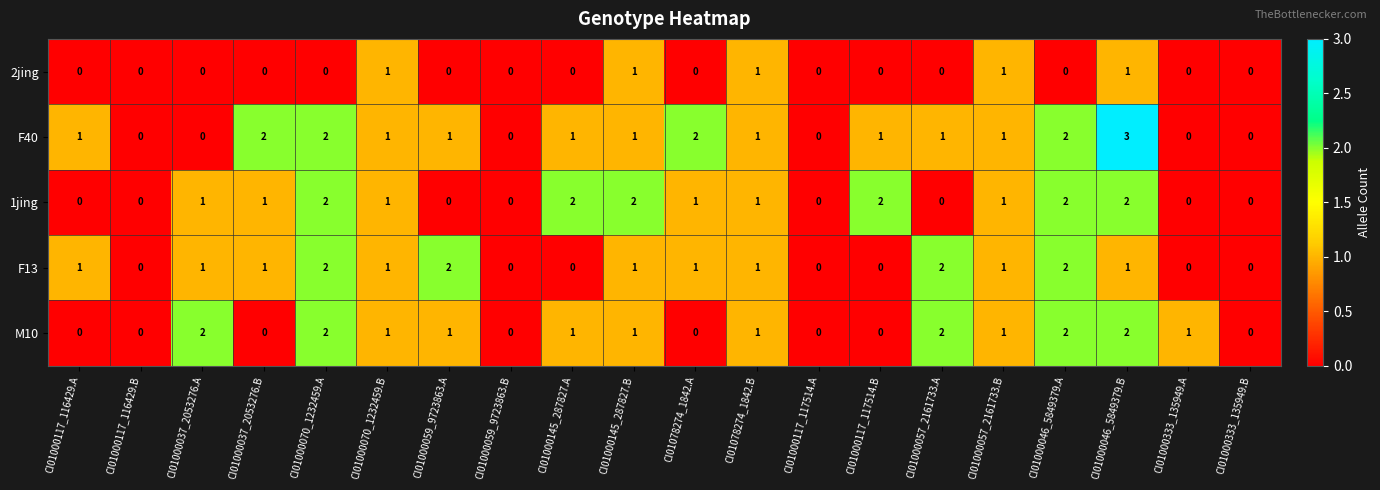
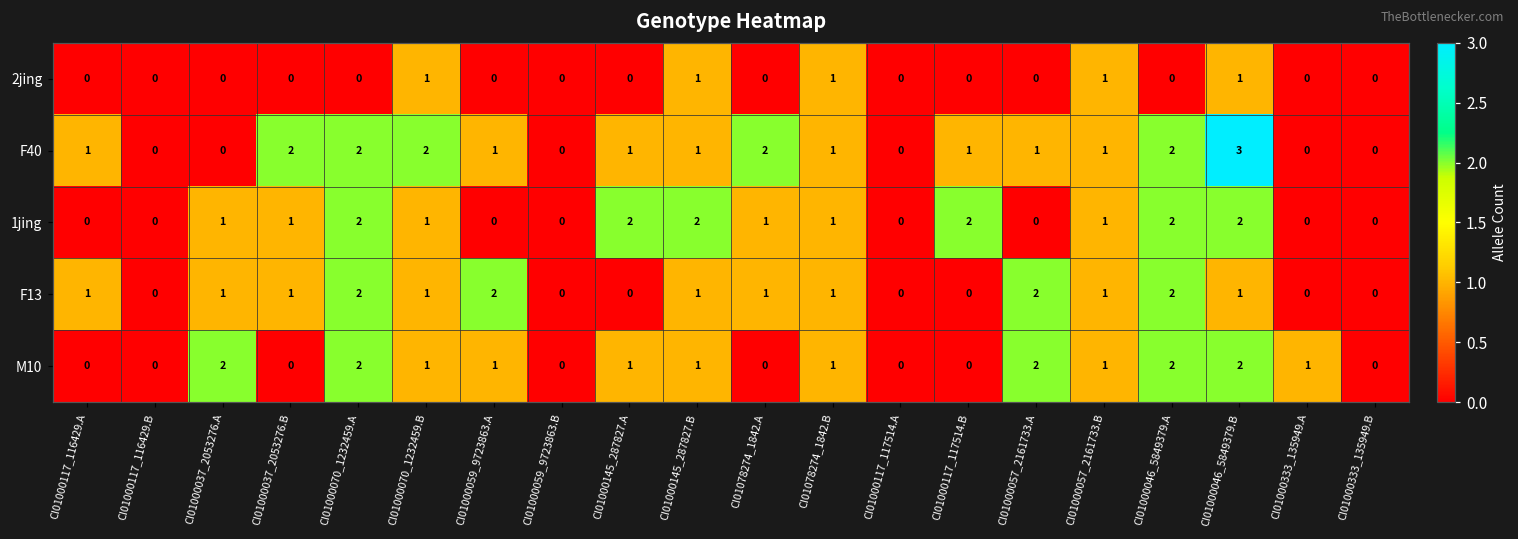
F40, CI01000070_1232459.B: 1 -> 2
